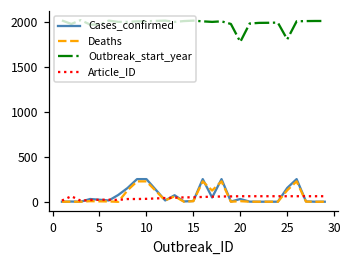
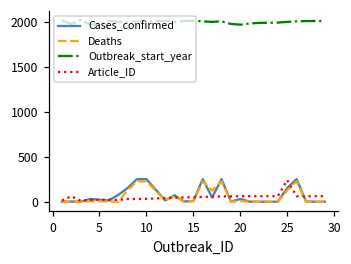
Outbreak_start_year, 20: 1800 -> 2000
Outbreak_start_year, 25: 1800 -> 2000
Article_ID, 25: 100 -> 200
